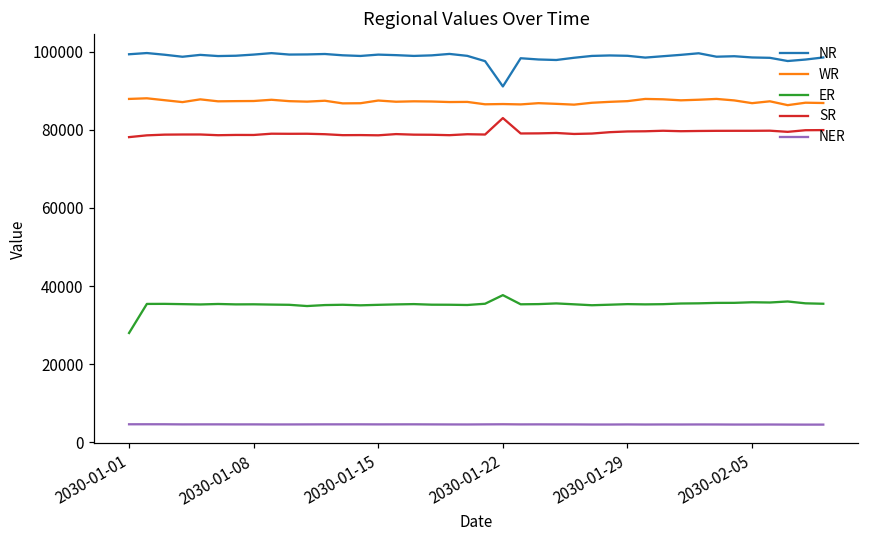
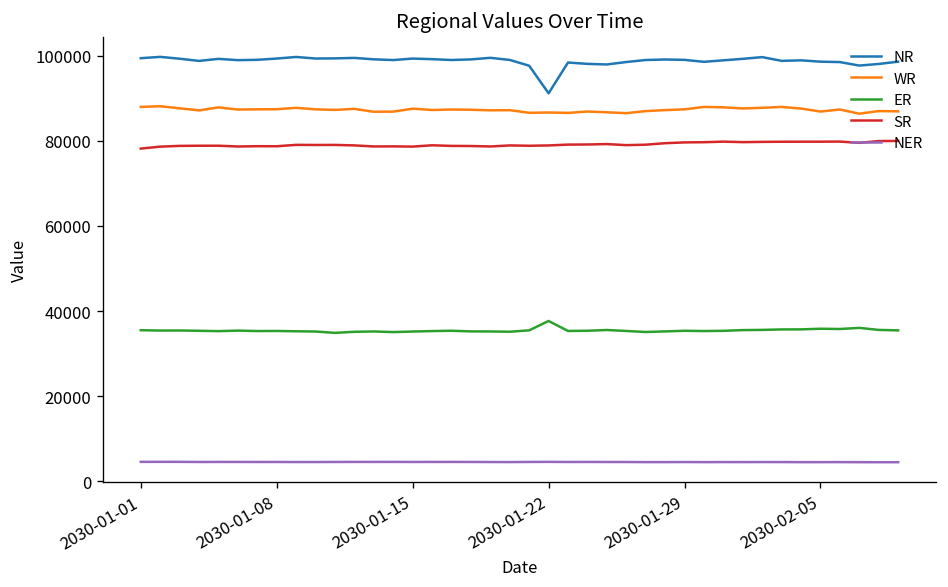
ER, 2030-01-01: 28000 -> 36000
SR, 2030-01-22: 83000 -> 79000
